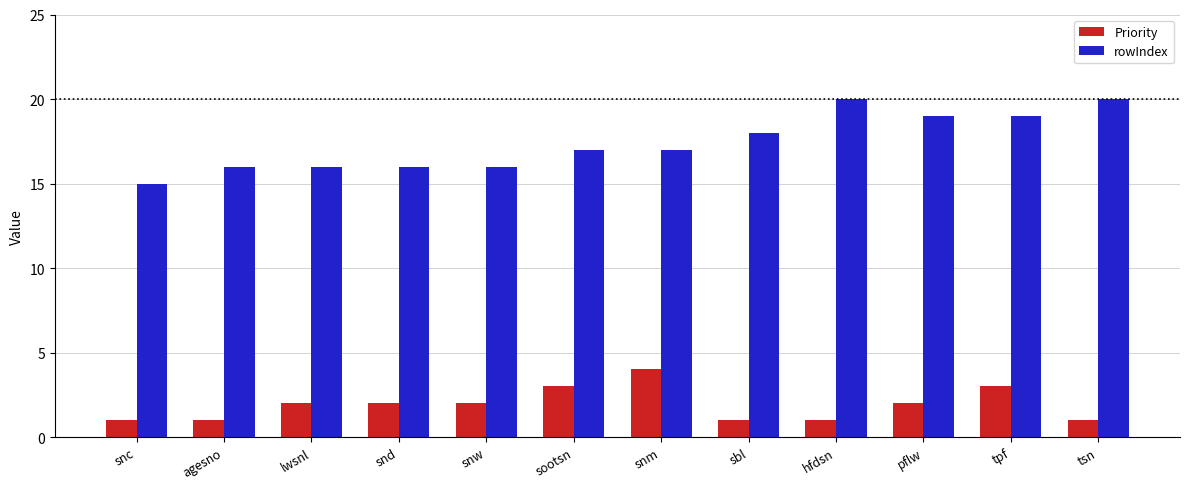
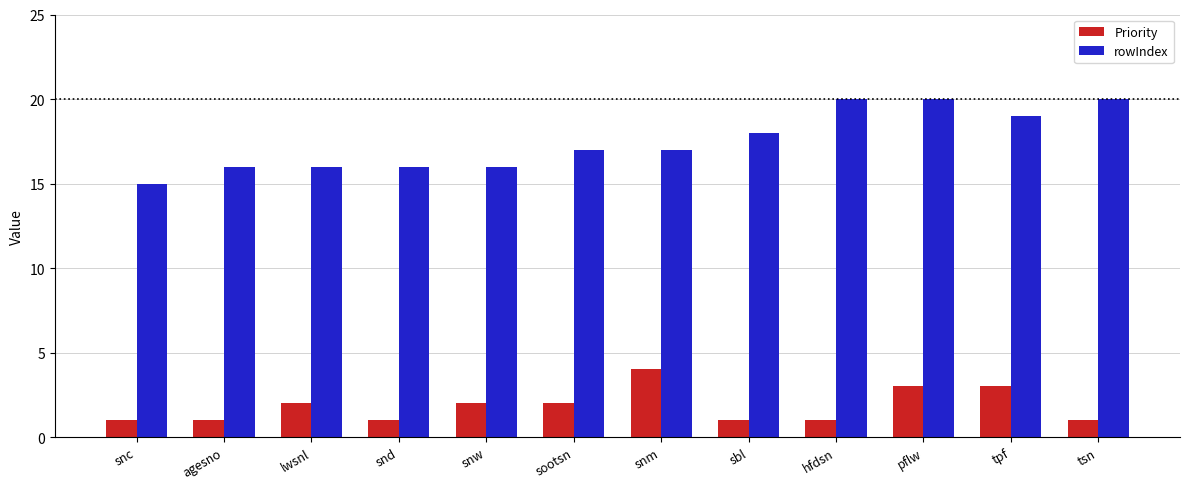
Priority, snd: 2 -> 1
Priority, sootsn: 3 -> 2
Priority, pflw: 2 -> 3
rowIndex, pflw: 19 -> 20
